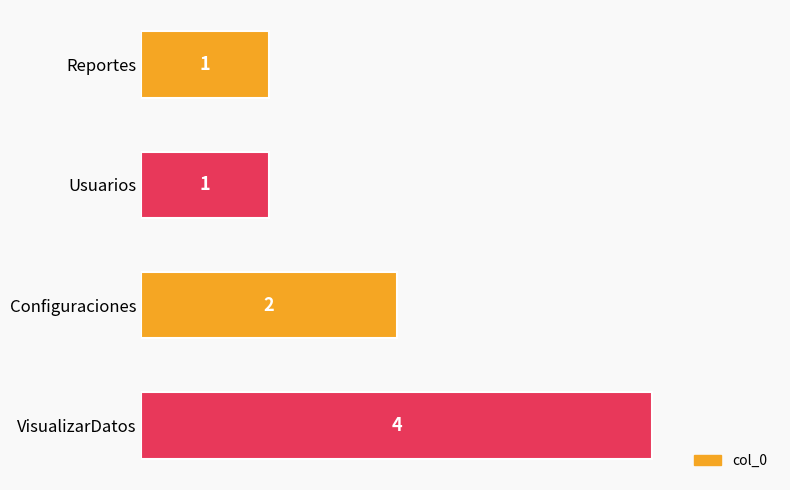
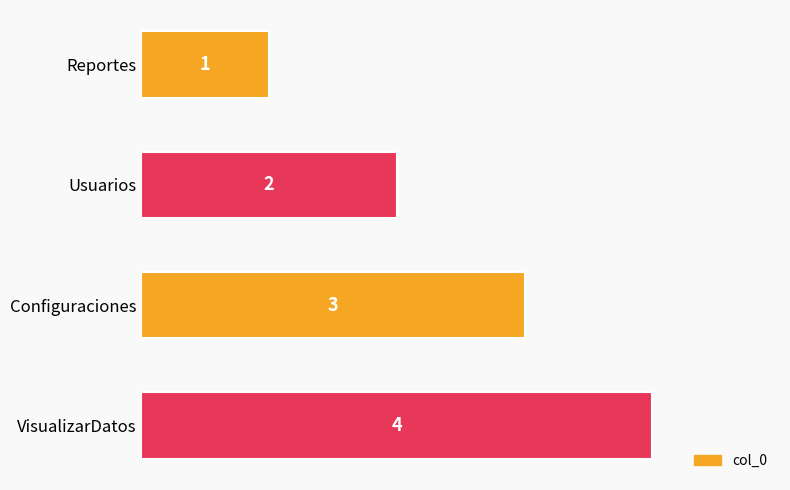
Usuarios: 1 -> 2
Configuraciones: 2 -> 3
